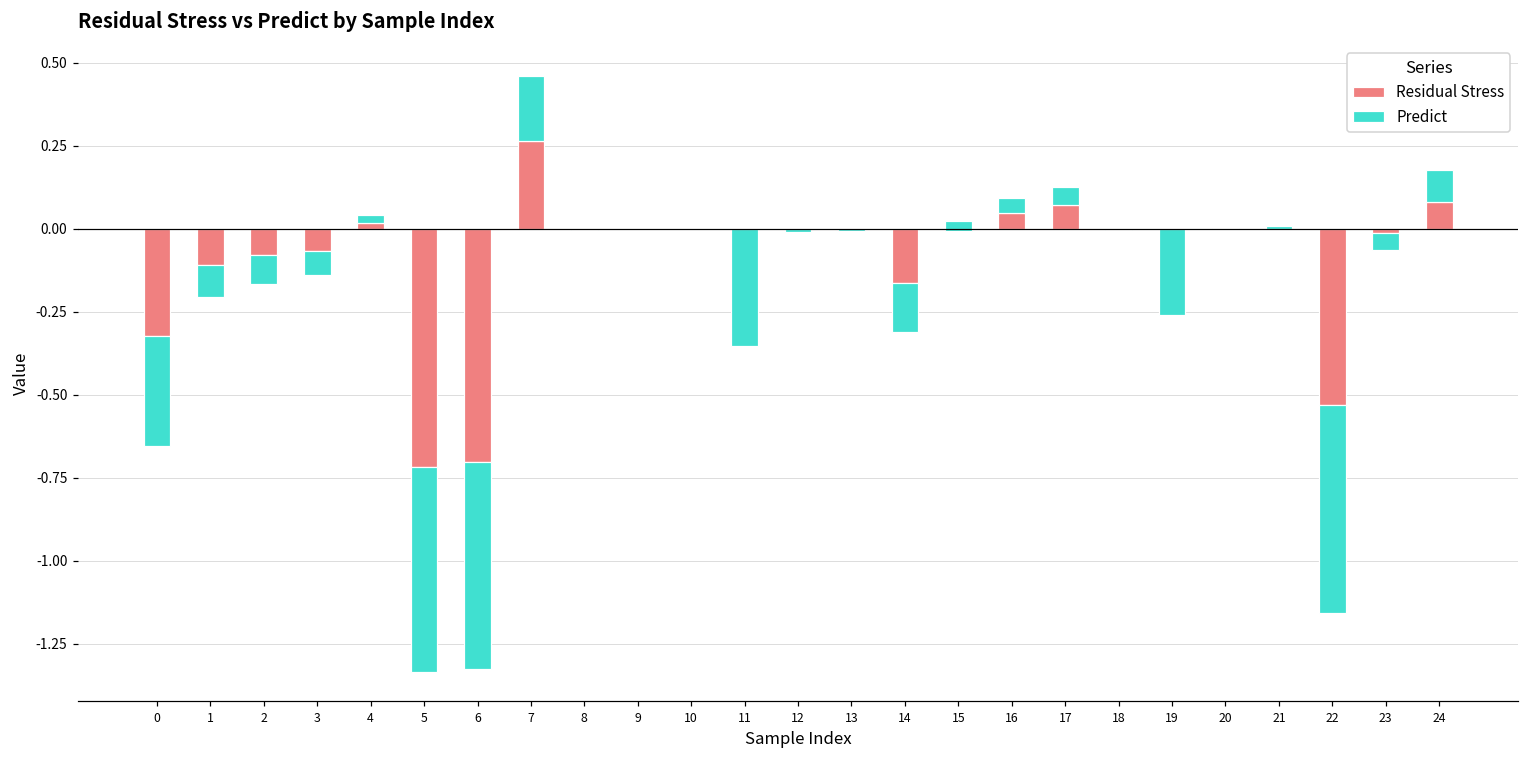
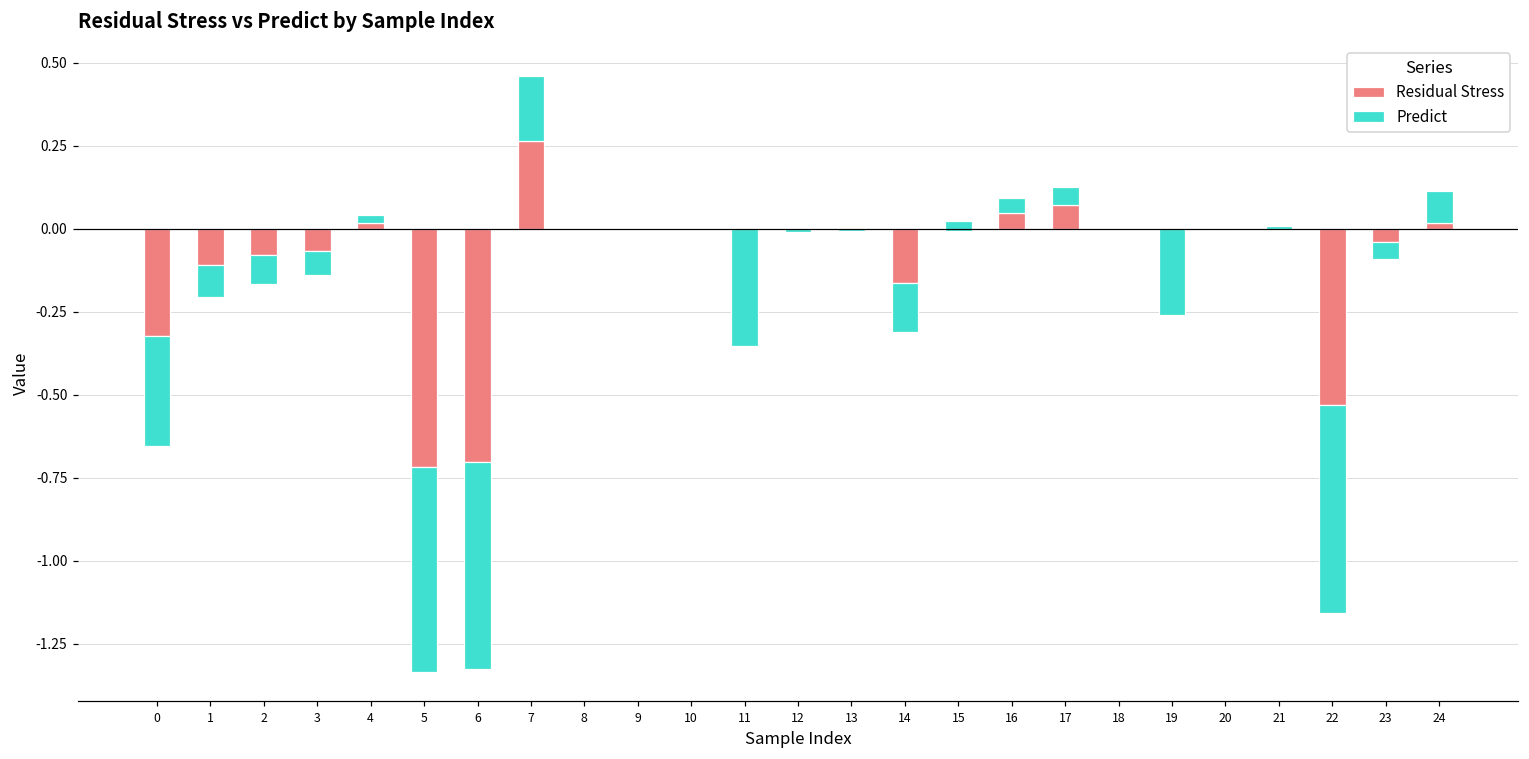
Residual Stress, 23: -0.01 -> -0.04
Residual Stress, 24: 0.08 -> 0.02
